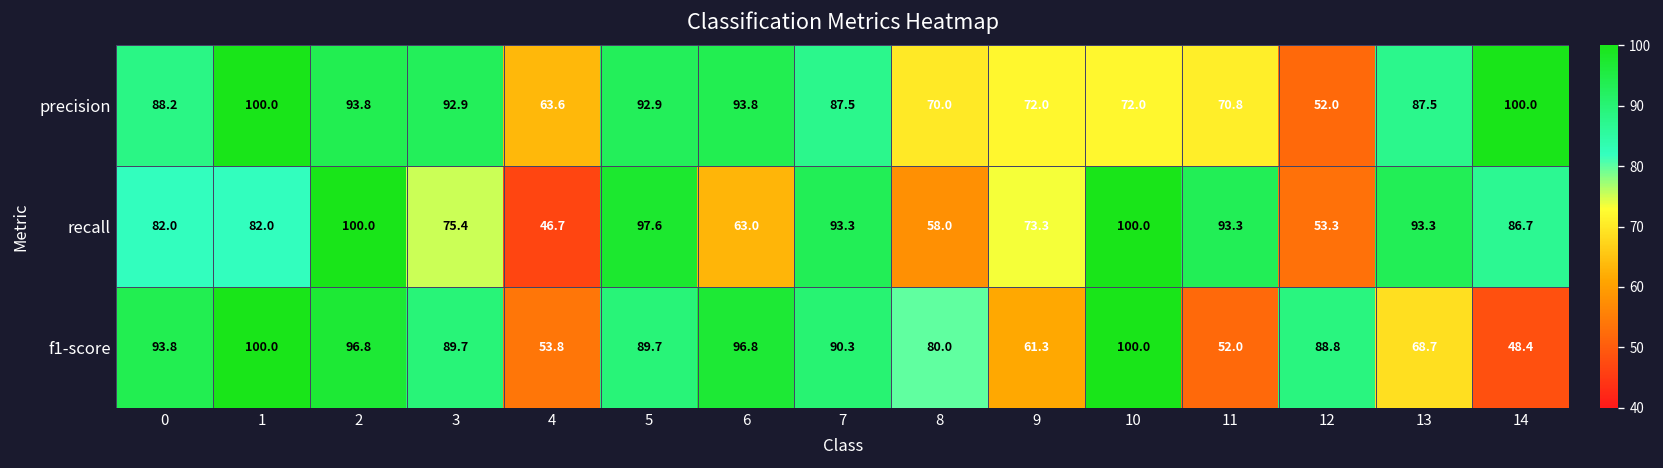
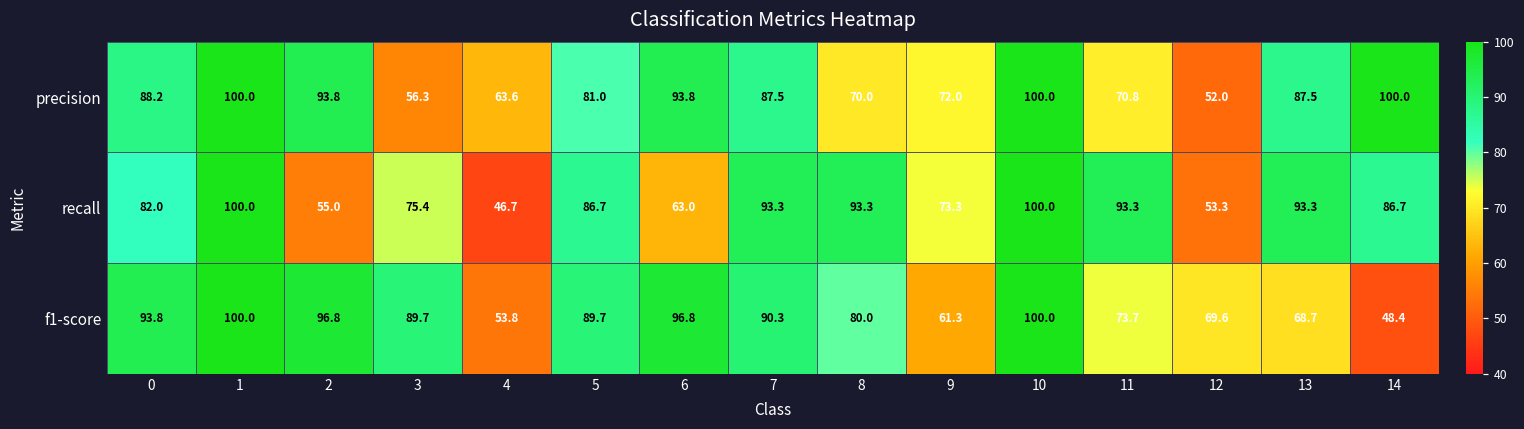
precision, 3: 92.9 -> 56.3
precision, 5: 92.9 -> 81.0
precision, 10: 72.0 -> 100.0
recall, 1: 82.0 -> 100.0
recall, 2: 100.0 -> 55.0
recall, 5: 97.6 -> 86.7
recall, 8: 58.0 -> 93.3
f1-score, 11: 52.0 -> 73.7
f1-score, 12: 88.8 -> 69.6
